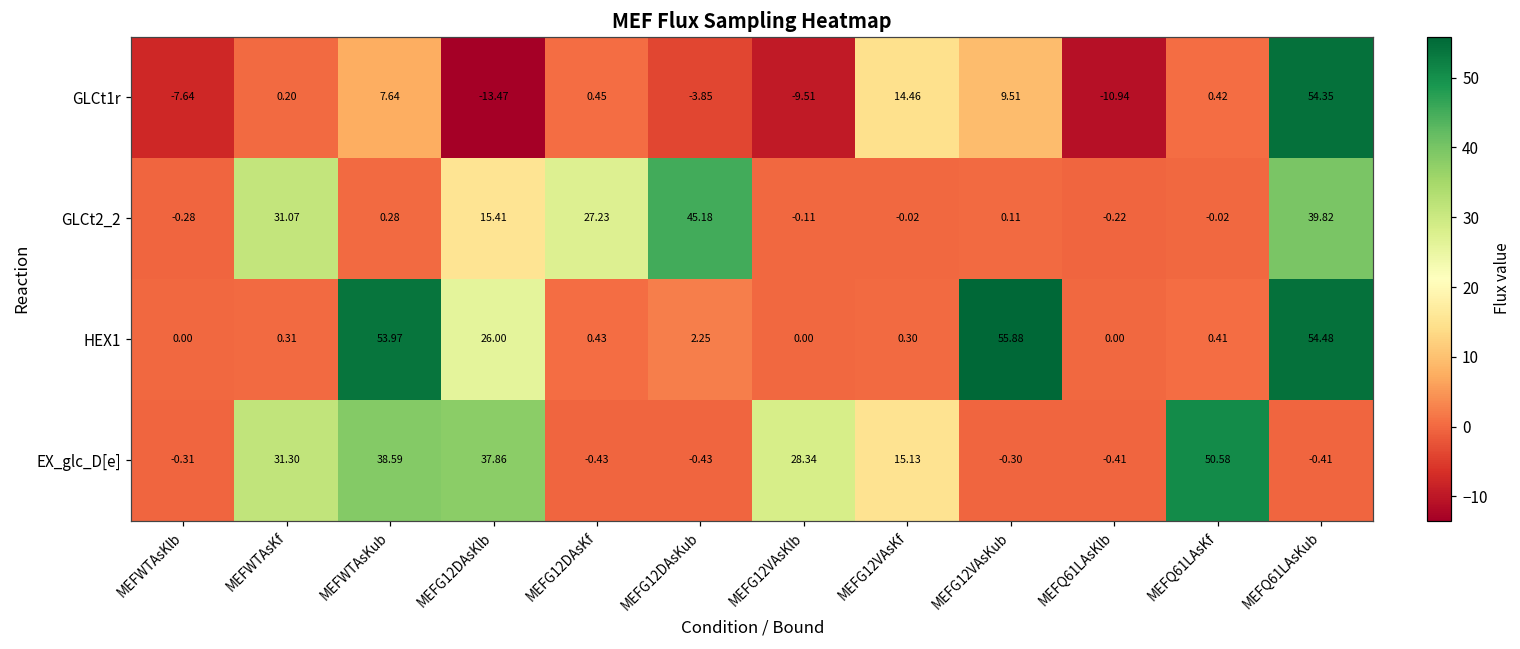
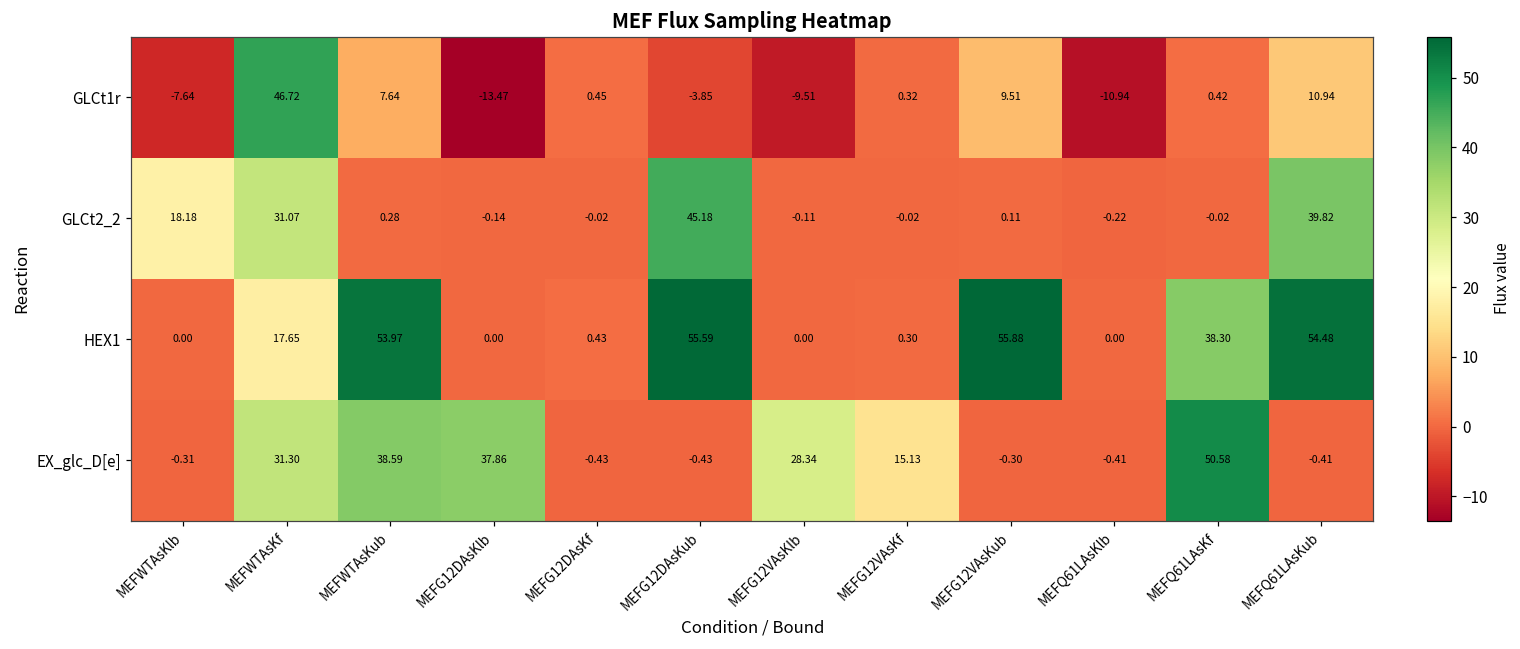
GLCt1r, MEFWTAsKf: 0.20 -> 46.72
GLCt1r, MEFG12VAsKf: 14.46 -> 0.32
GLCt1r, MEFQ61LAsKub: 54.35 -> 10.94
GLCt2_2, MEFWTAsKlb: -0.28 -> 18.18
GLCt2_2, MEFG12DAsKlb: 15.41 -> -0.14
GLCt2_2, MEFG12DAsKf: 27.23 -> -0.02
HEX1, MEFWTAsKf: 0.31 -> 17.65
HEX1, MEFG12DAsKlb: 26.00 -> 0.00
HEX1, MEFG12DAsKub: 2.25 -> 55.59
HEX1, MEFQ61LAsKf: 0.41 -> 38.30
